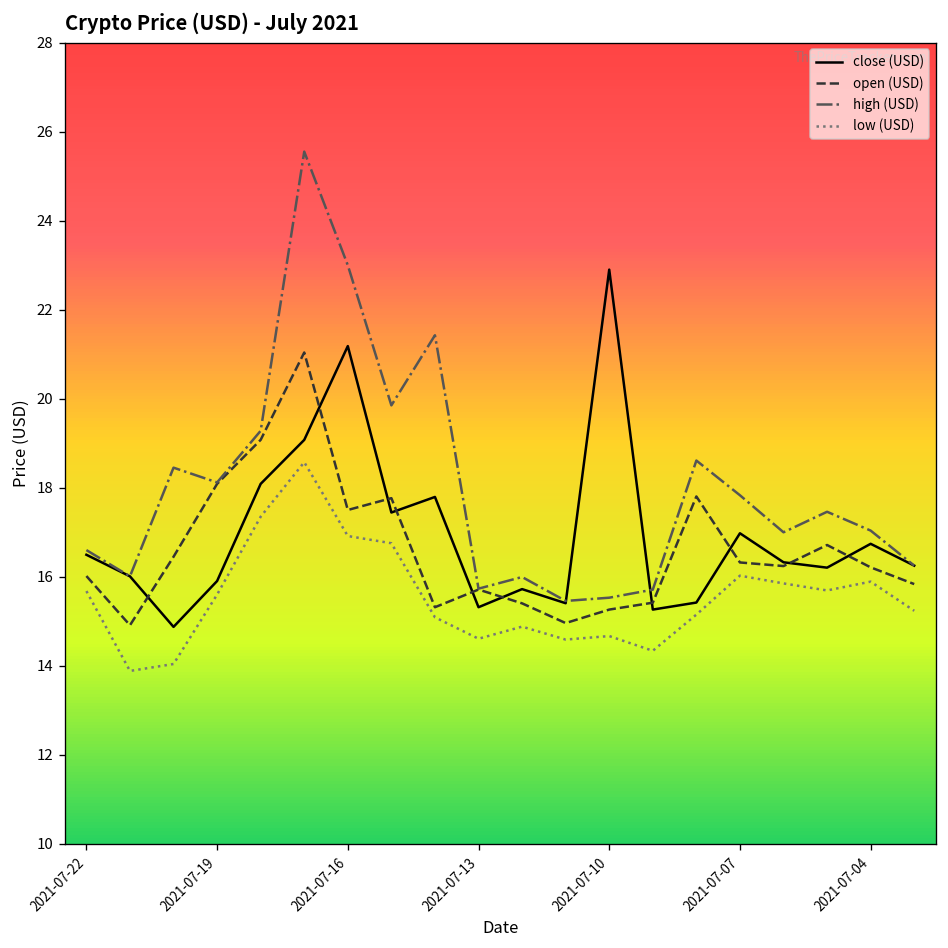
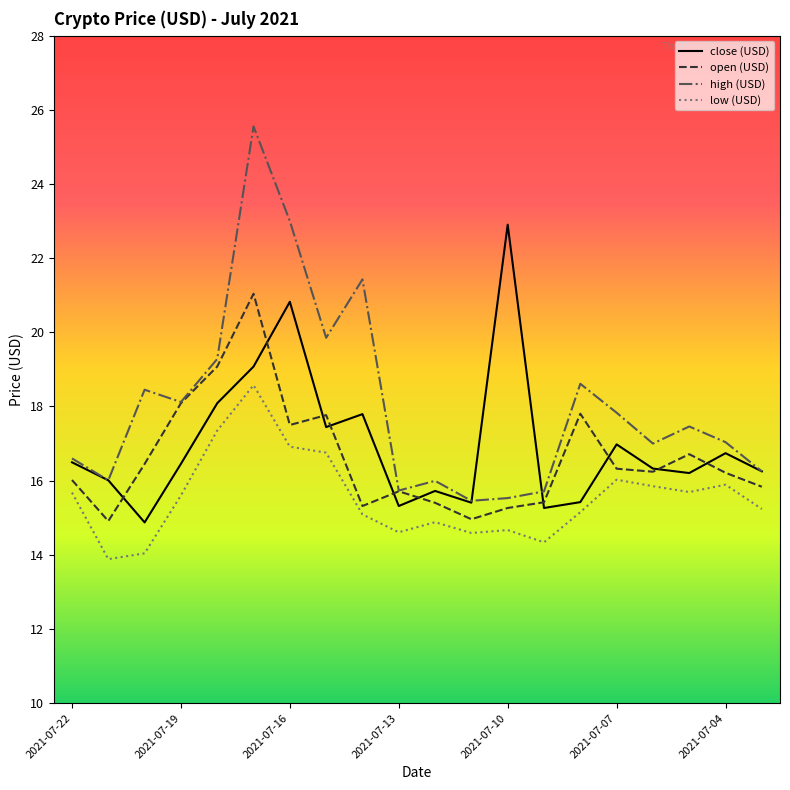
close (USD), 2021-07-19: 15.9 -> 16.5
close (USD), 2021-07-16: 21.2 -> 20.8
